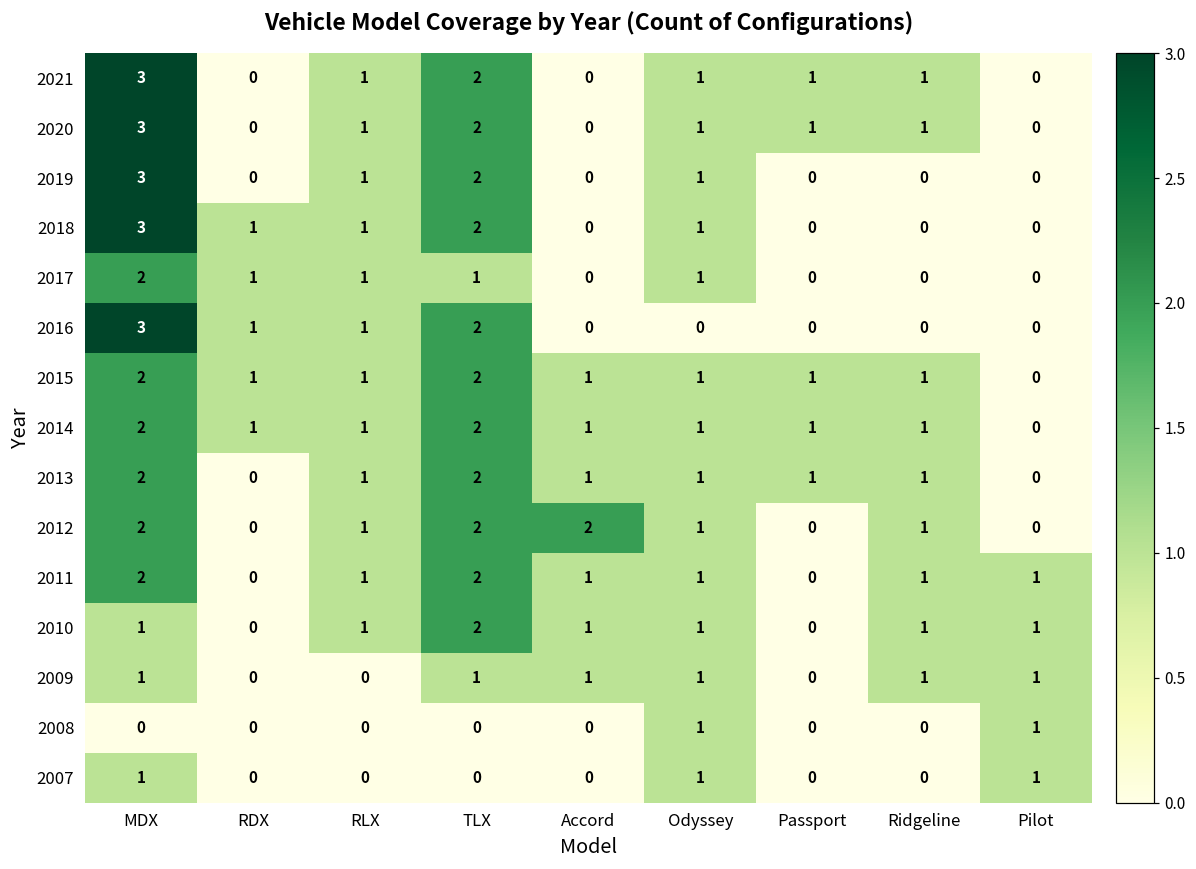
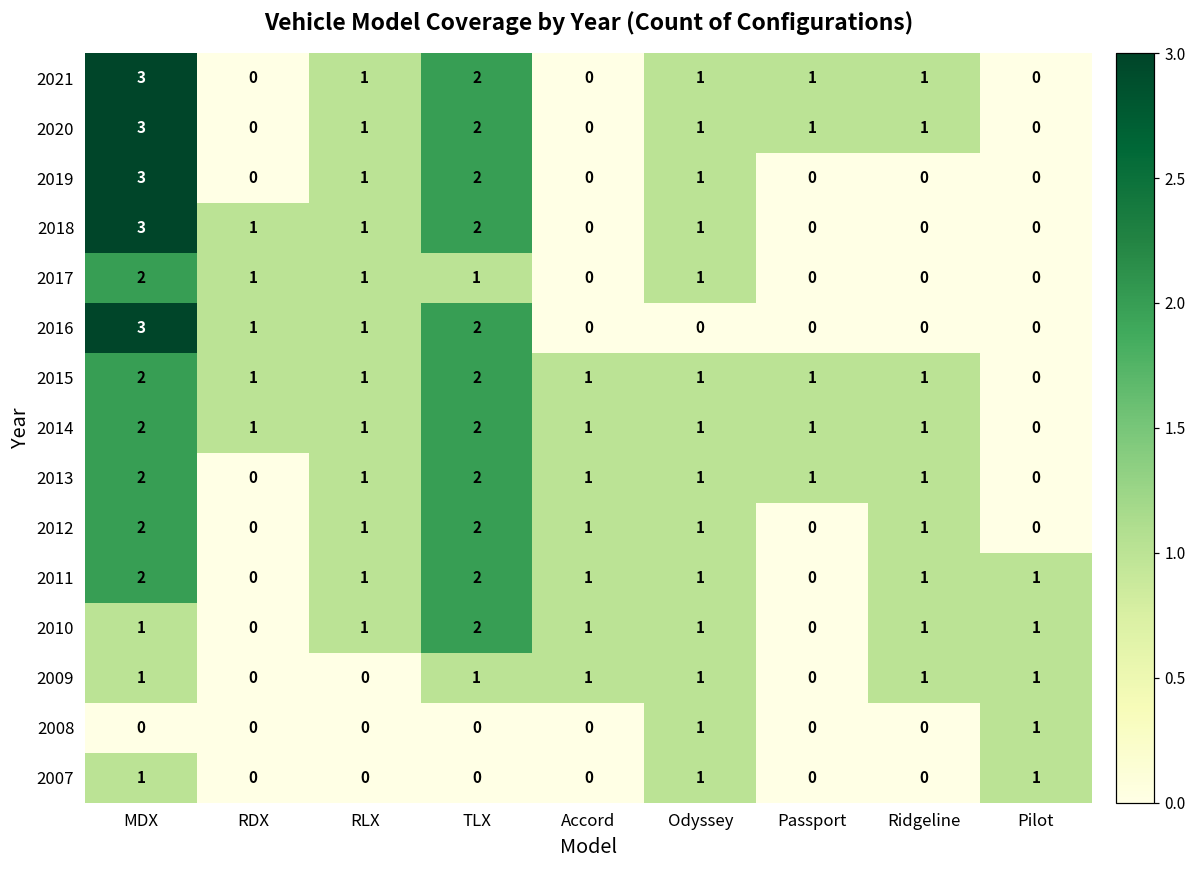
2012, Accord: 2 -> 1
